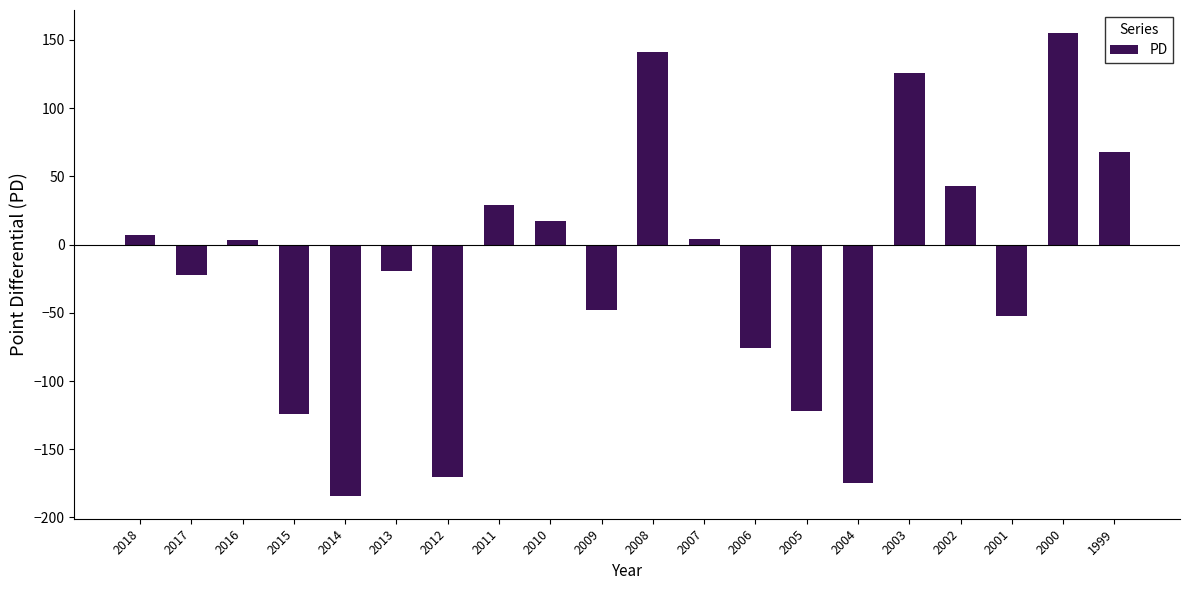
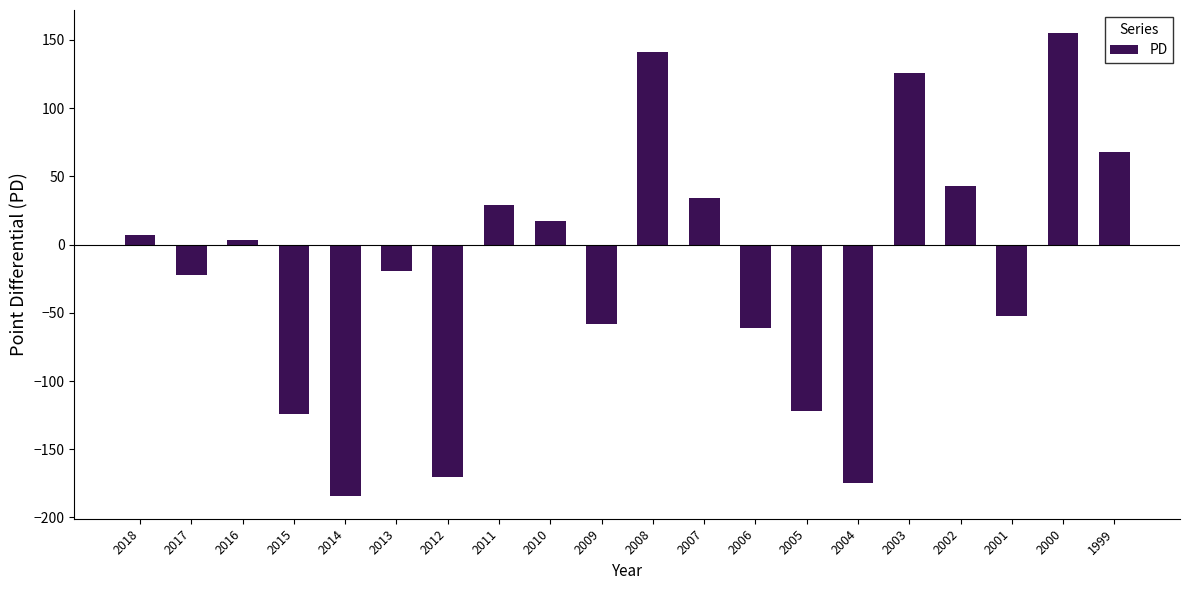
2009: -48 -> -58
2007: 4 -> 34
2006: -76 -> -61
